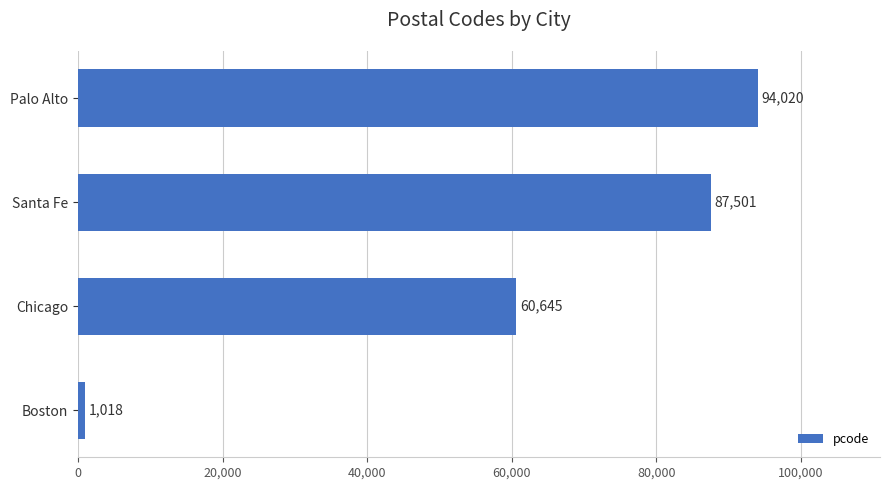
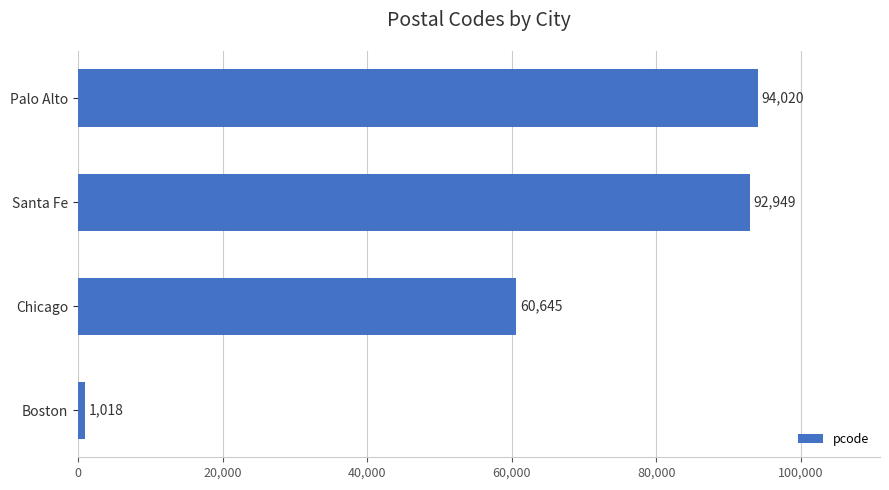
Santa Fe: 87,501 -> 92,949
